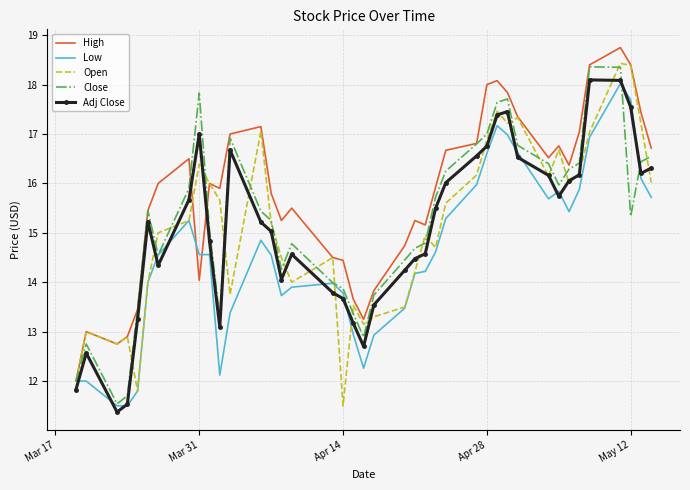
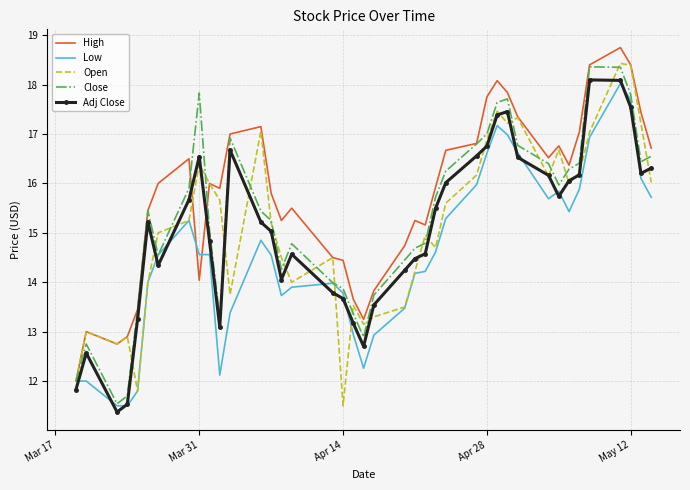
Adj Close, Mar 31: 17.0 -> 16.5
High, Apr 28: 18.0 -> 17.8
Close, May 12: 15.3 -> 17.8
